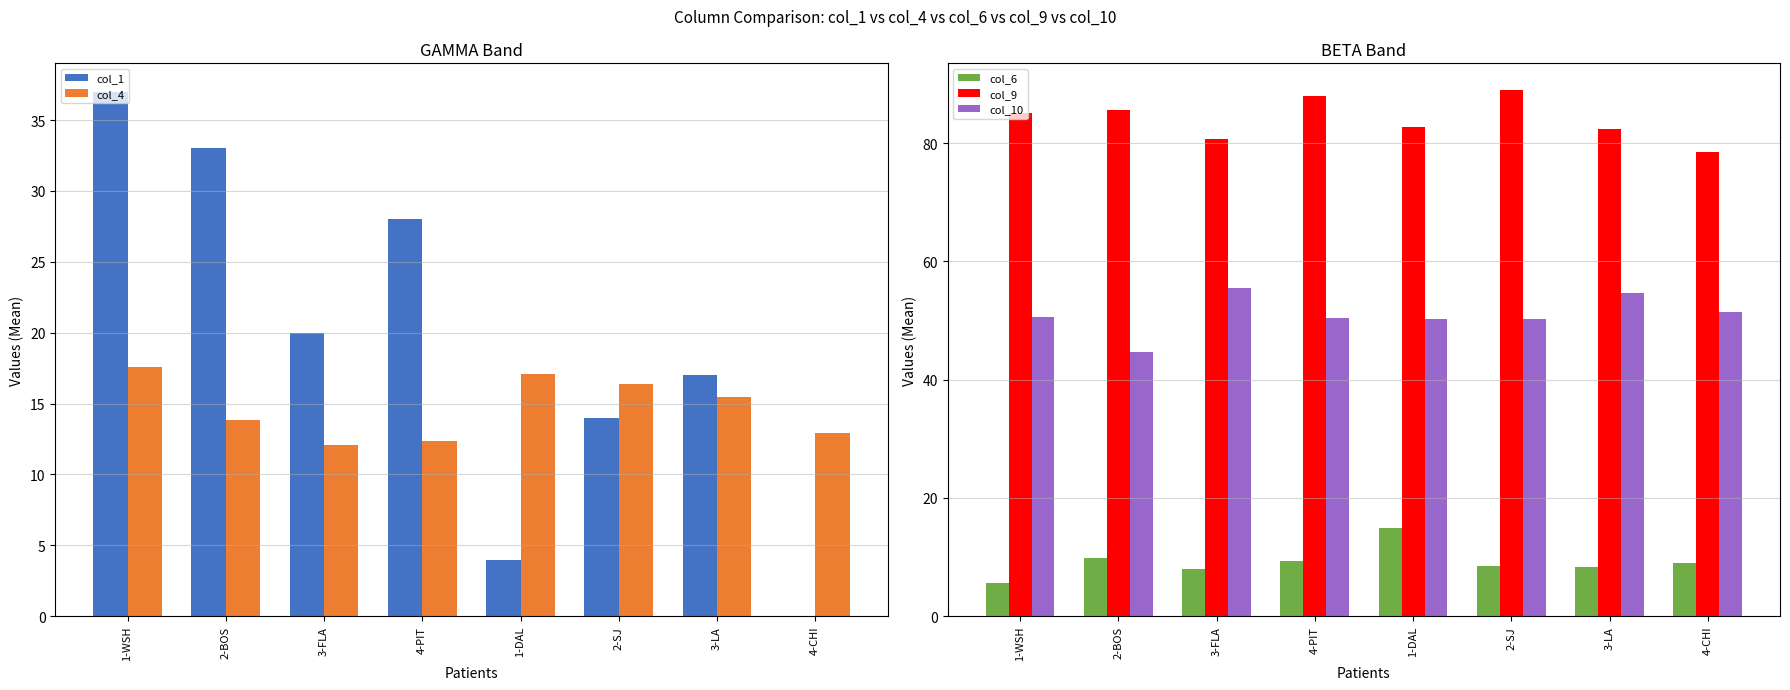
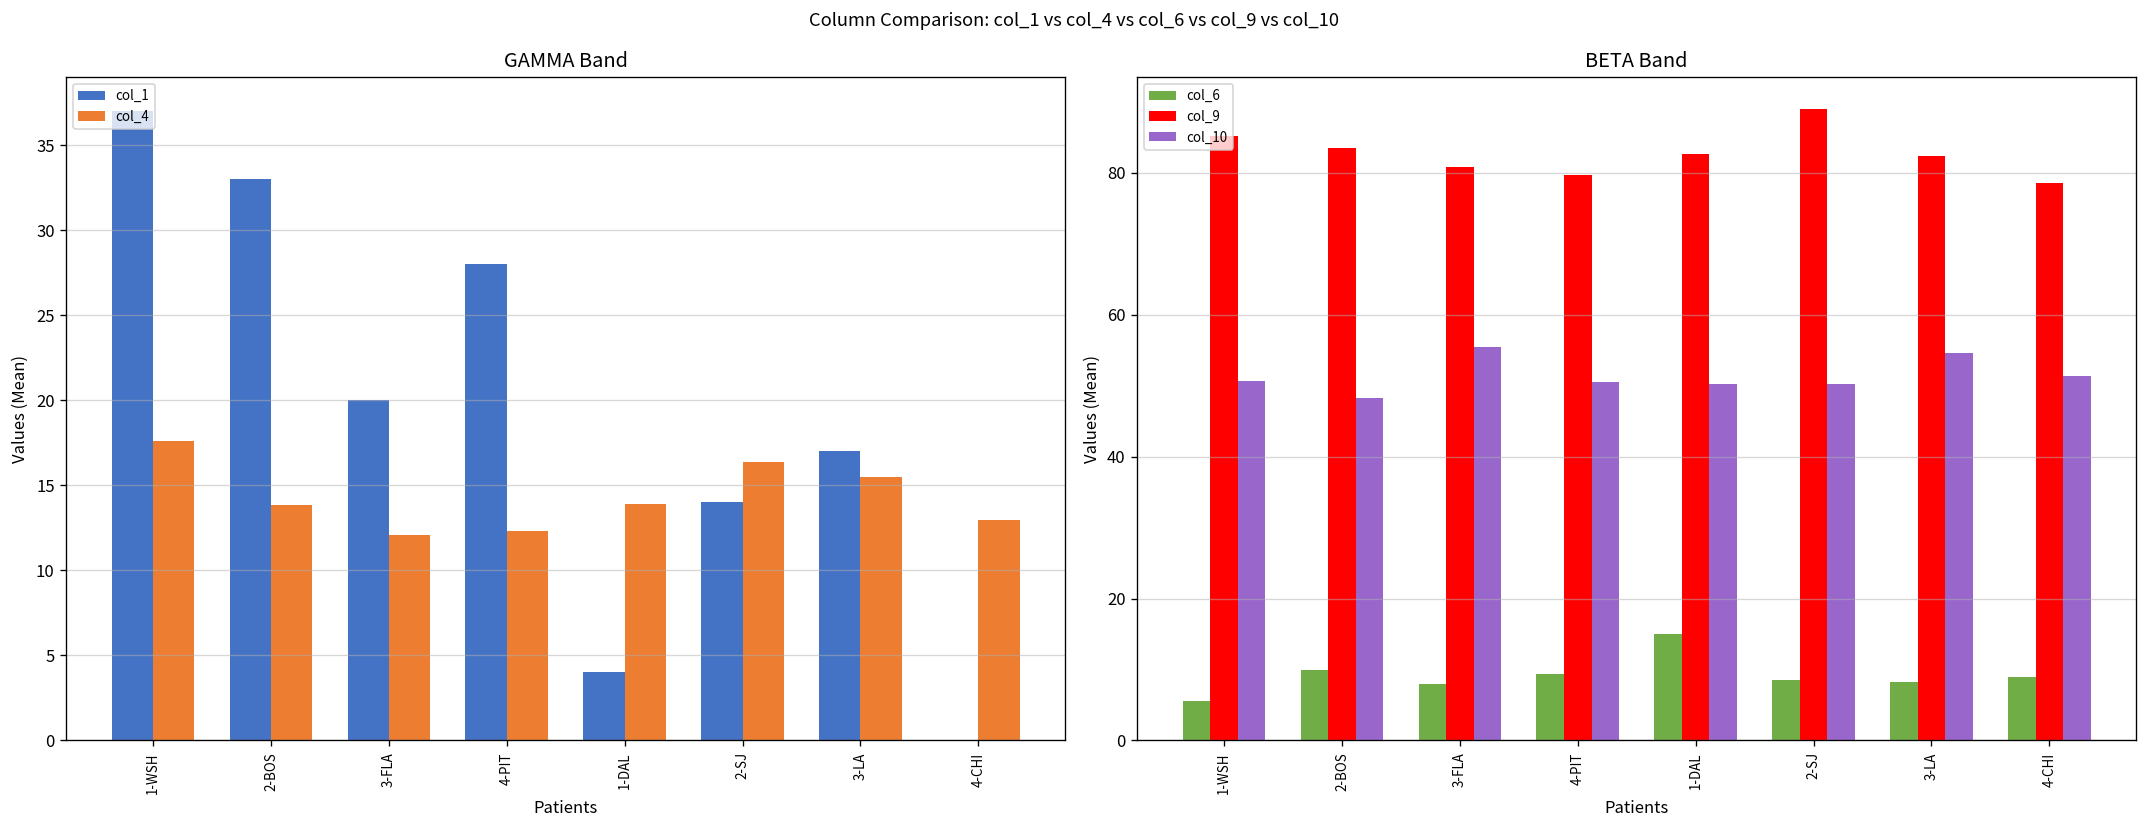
GAMMA Band, col_4, 1-DAL: 17.1 -> 13.9
BETA Band, col_9, 2-BOS: 86 -> 84
BETA Band, col_10, 2-BOS: 45 -> 48
BETA Band, col_9, 4-PIT: 88 -> 80
